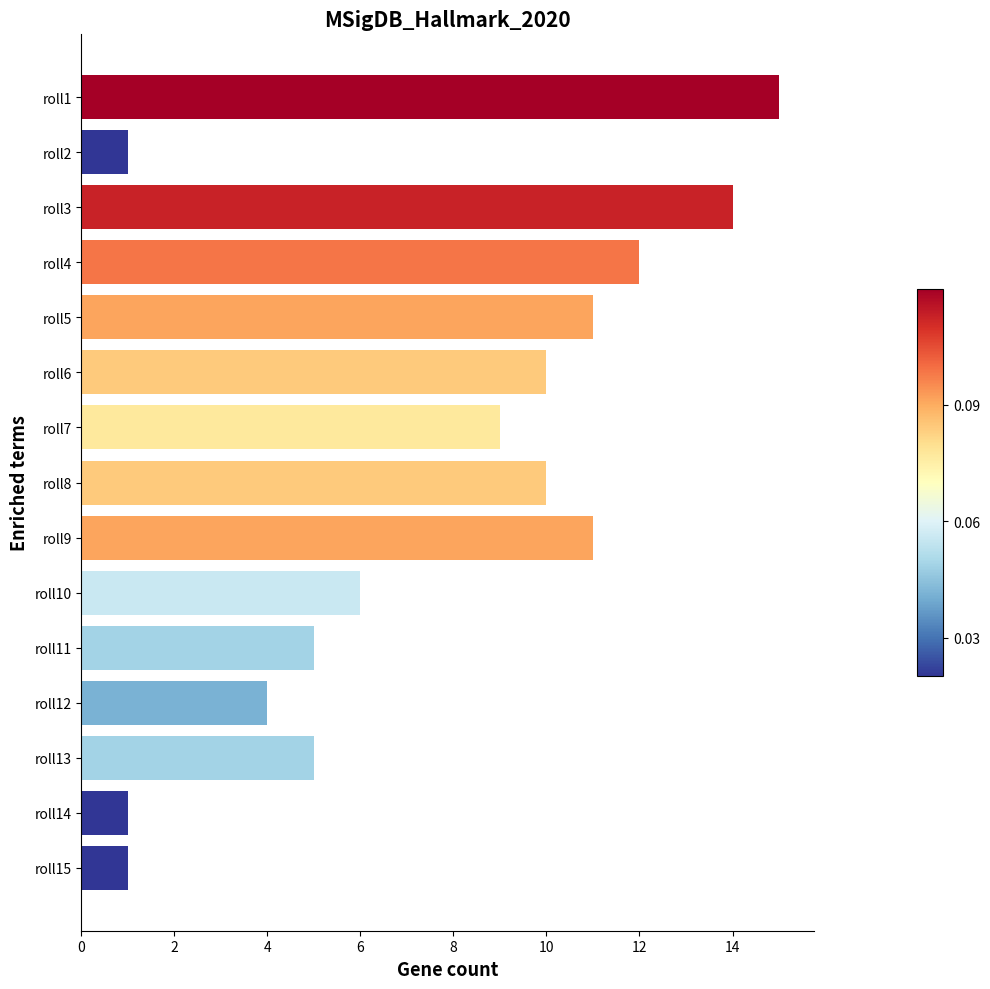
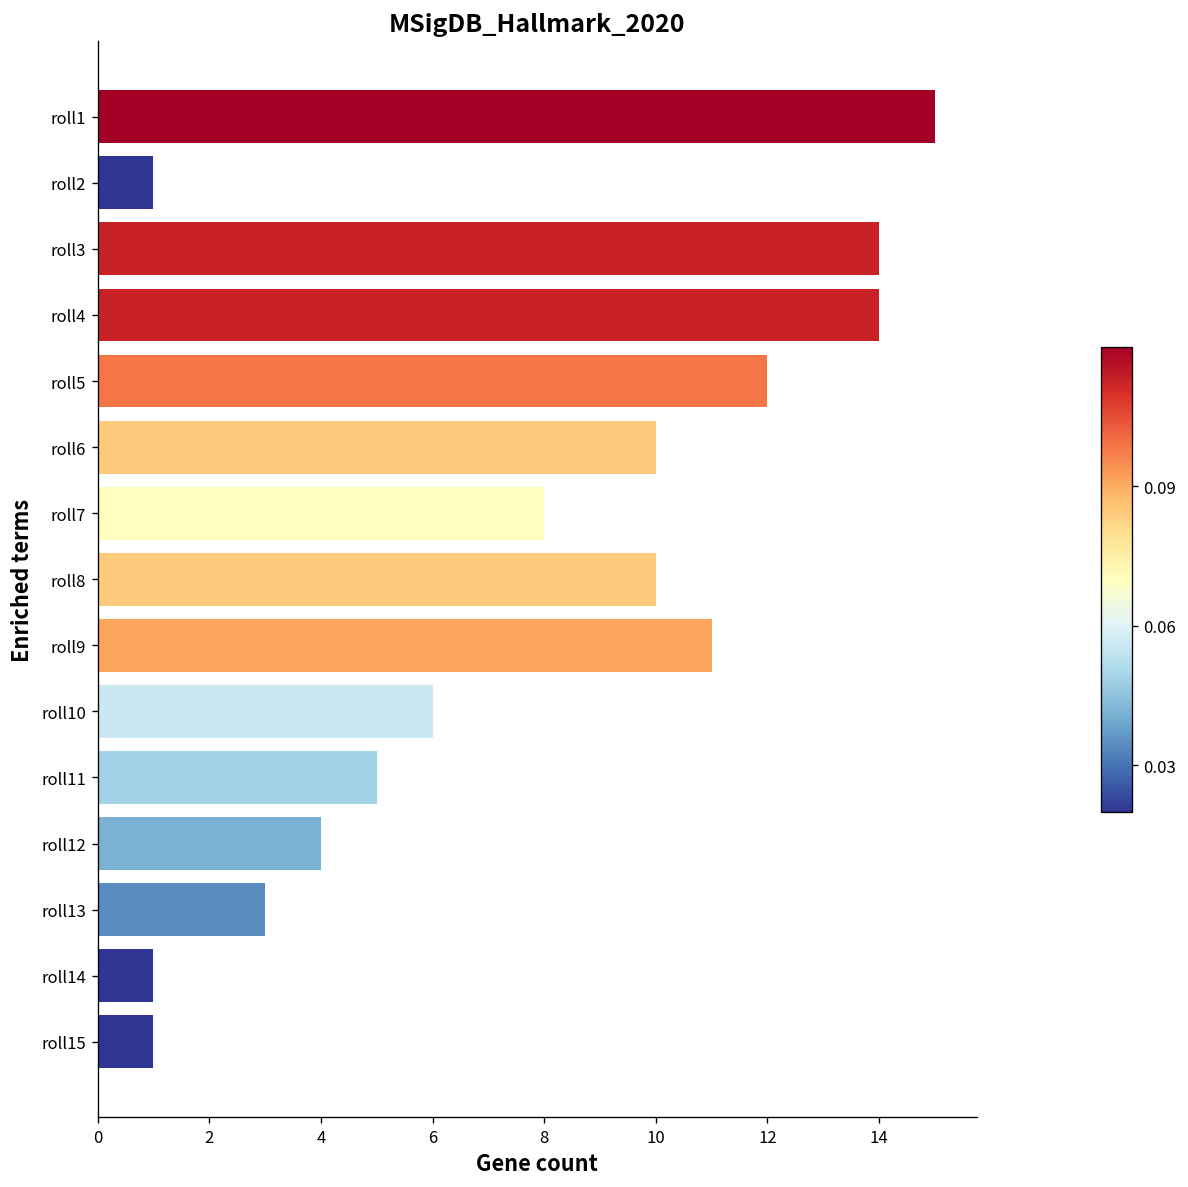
roll4: 12 -> 14
roll5: 11 -> 12
roll7: 9 -> 8
roll13: 5 -> 3
